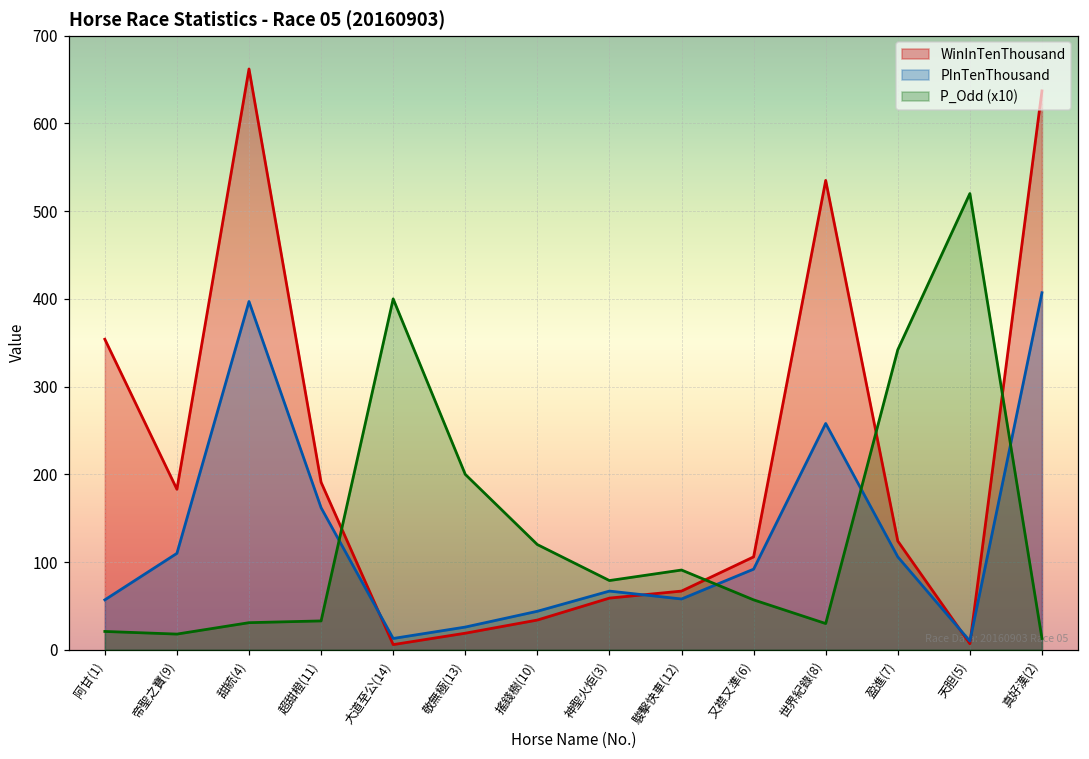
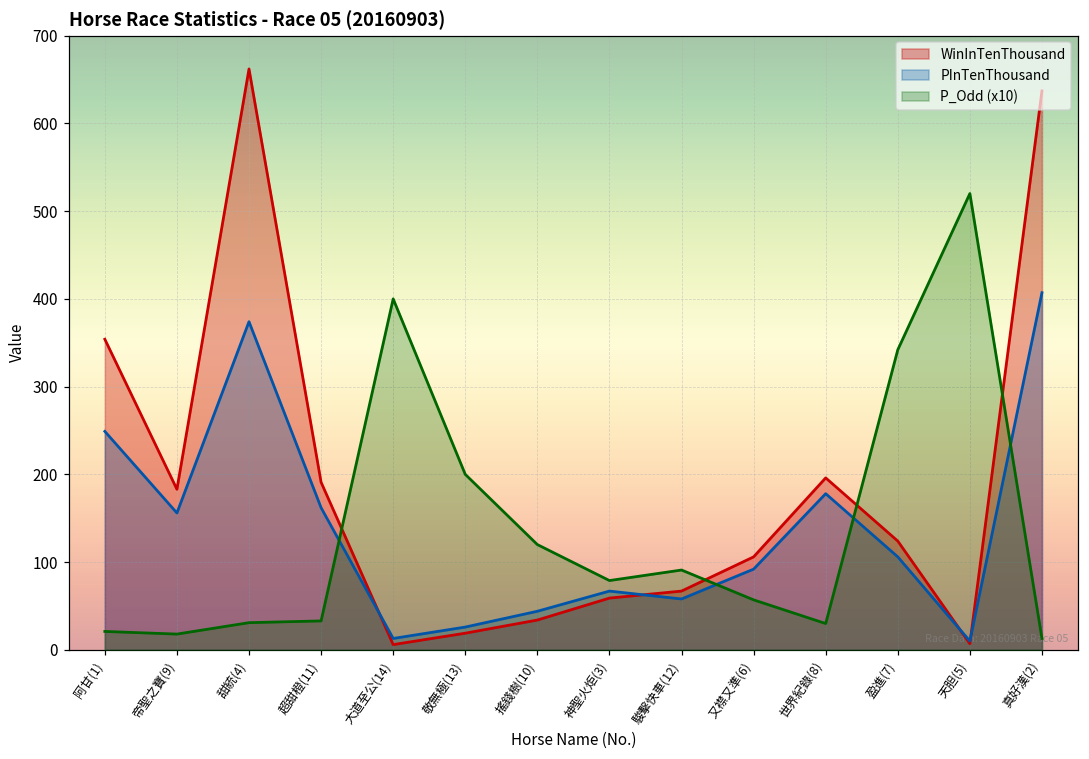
PInTenThousand, 阿甘(1): 60 -> 250
PInTenThousand, 帝聖之寶(9): 110 -> 160
PInTenThousand, 甜統(4): 400 -> 370
WinInTenThousand, 世界紀錄(8): 540 -> 200
PInTenThousand, 世界紀錄(8): 260 -> 180
